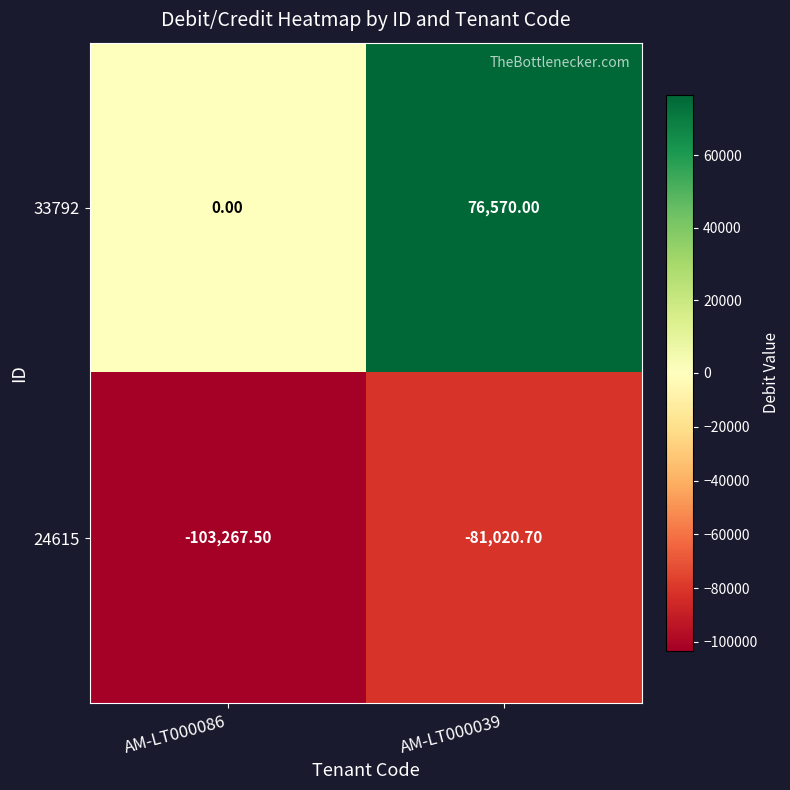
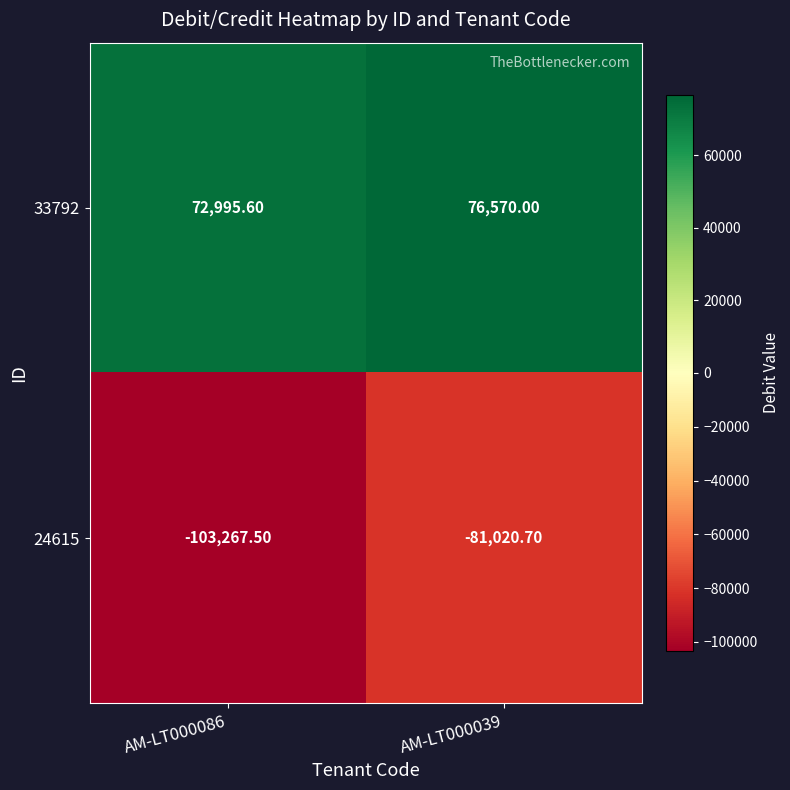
33792, AM-LT000086: 0.00 -> 72,995.60
